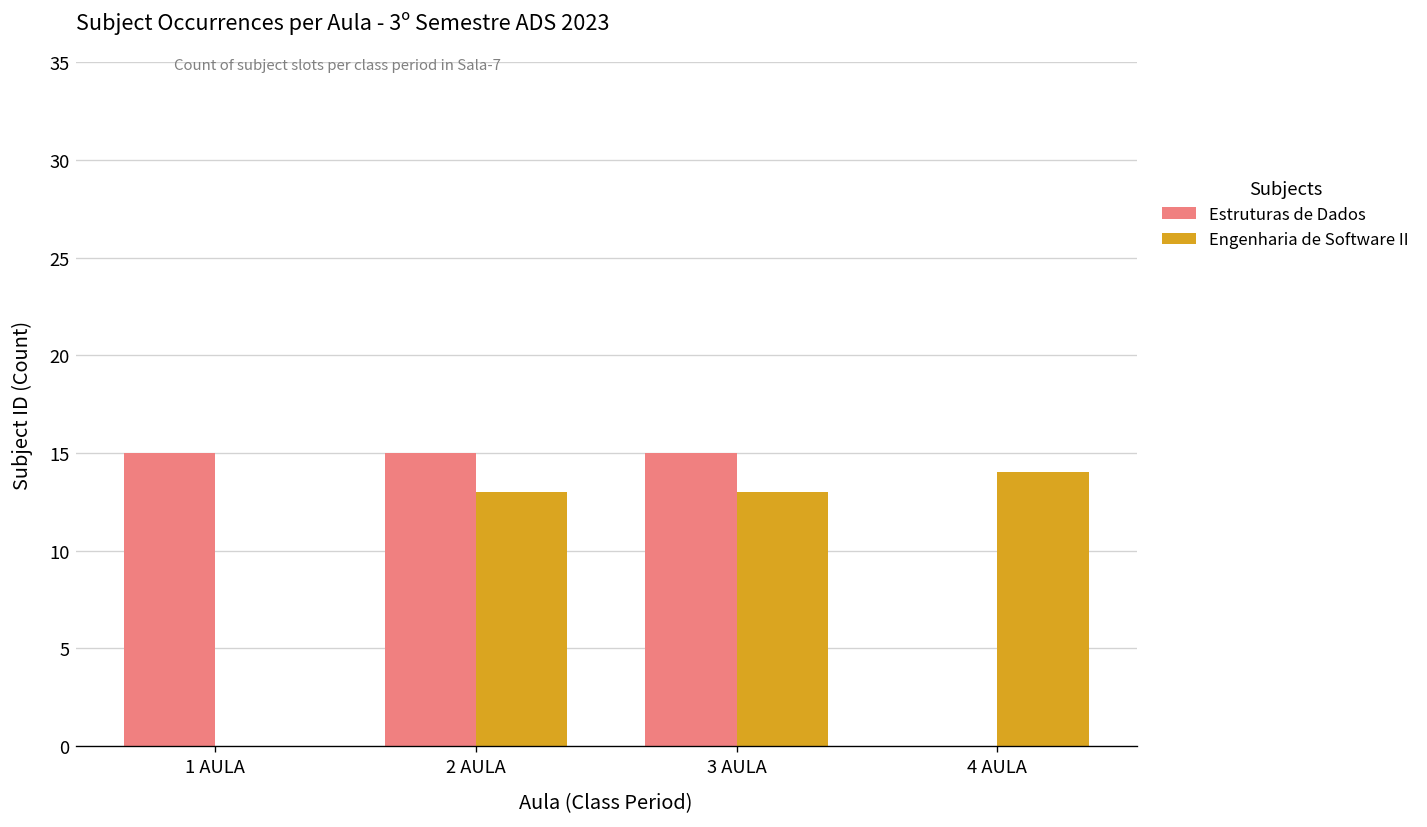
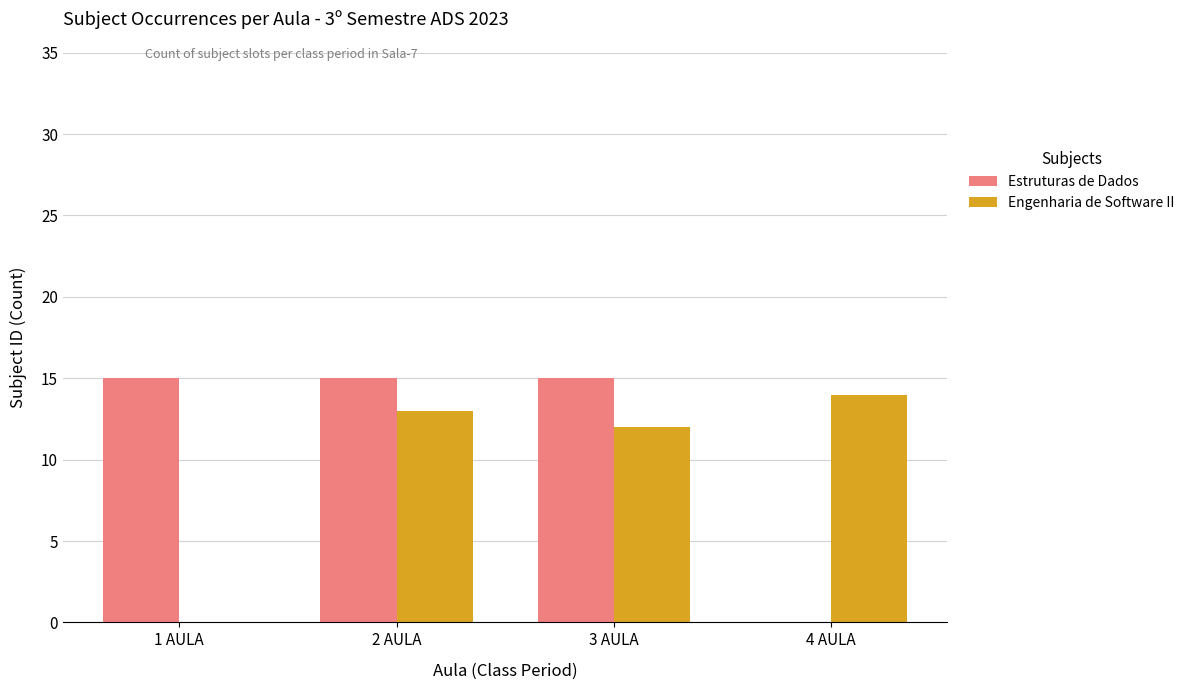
Engenharia de Software II, 3 AULA: 13 -> 12
